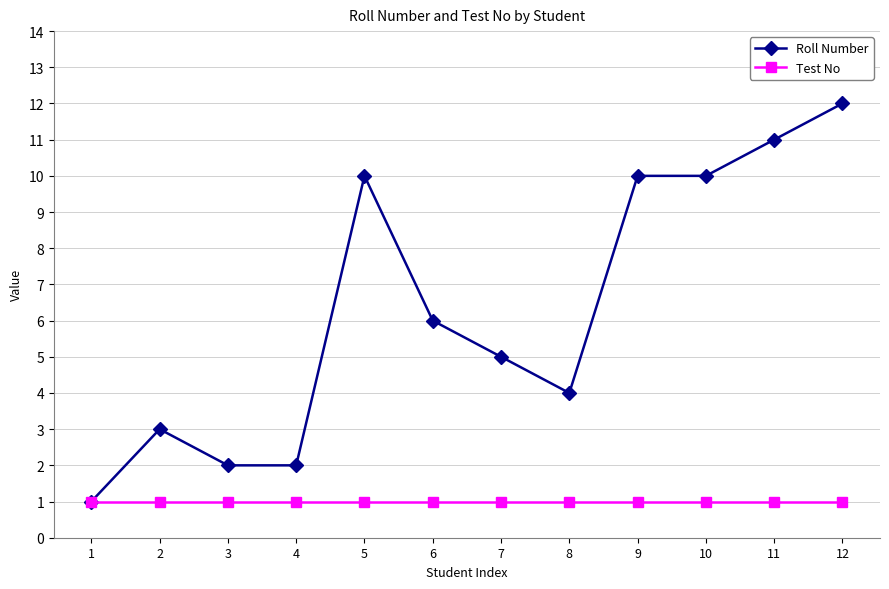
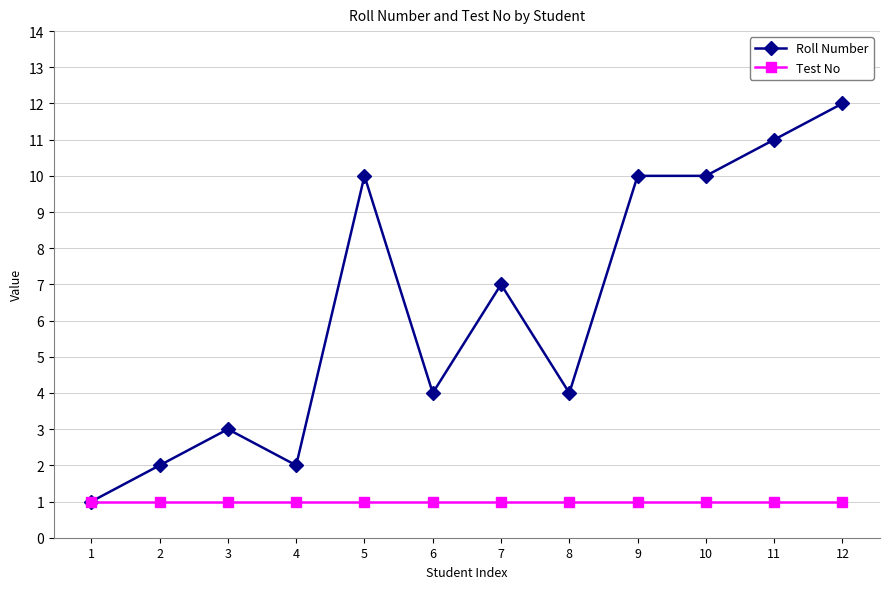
Roll Number, 2: 3 -> 2
Roll Number, 3: 2 -> 3
Roll Number, 6: 6 -> 4
Roll Number, 7: 5 -> 7
